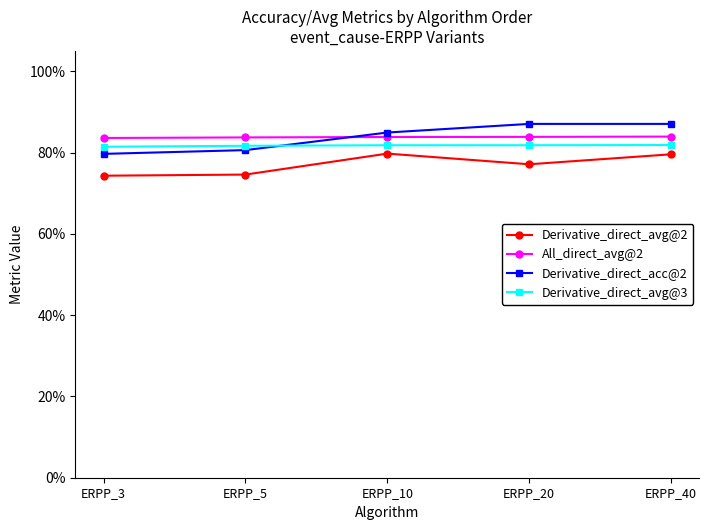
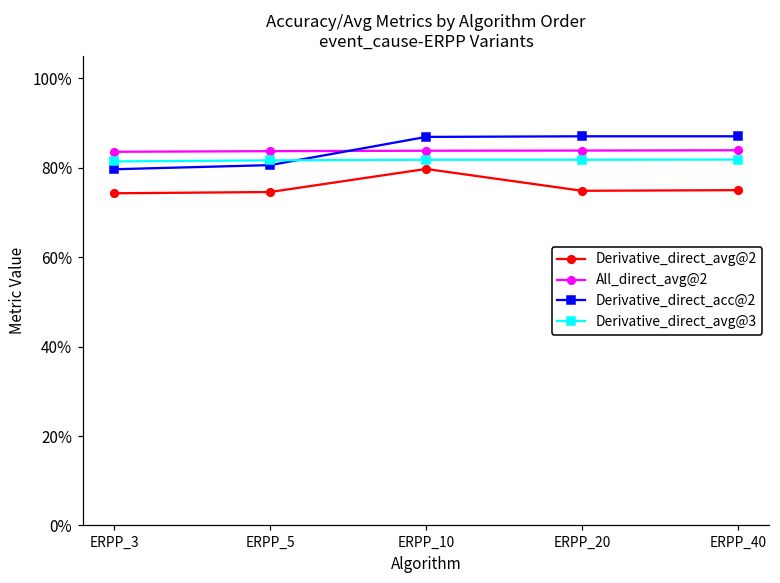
Derivative_direct_acc@2, ERPP_10: 85% -> 87%
Derivative_direct_avg@2, ERPP_20: 77% -> 75%
Derivative_direct_avg@2, ERPP_40: 80% -> 75%
